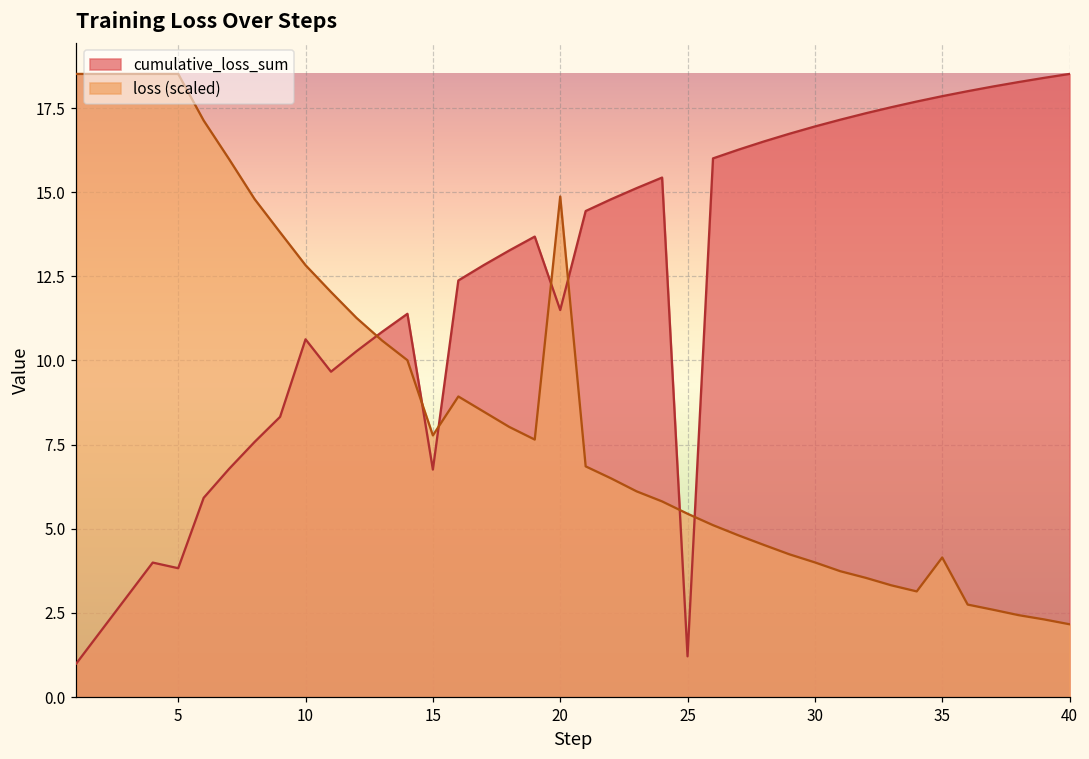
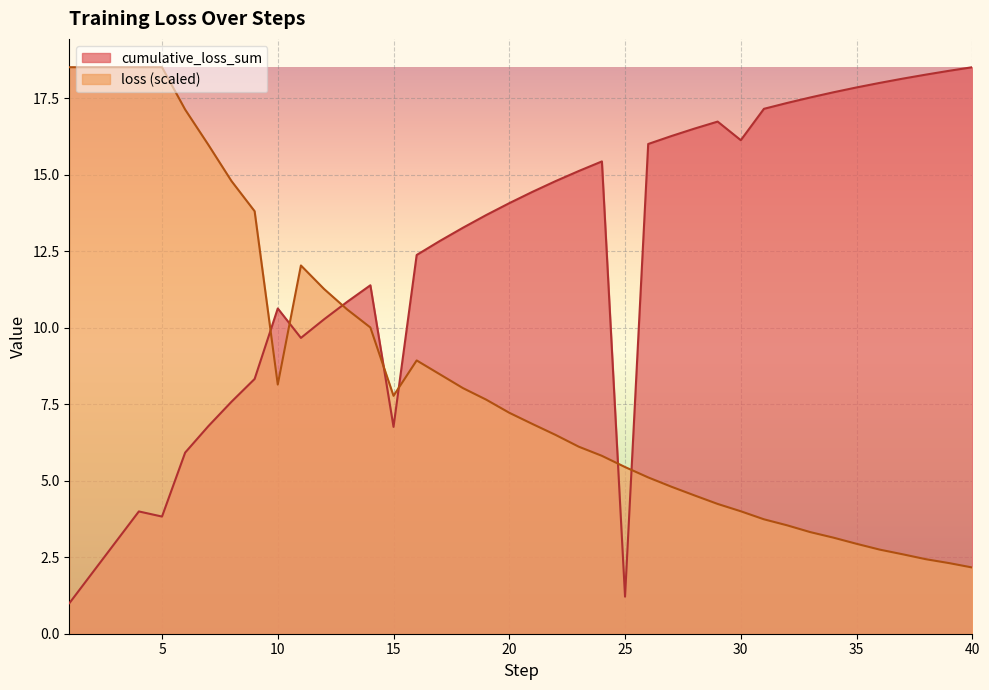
loss (scaled), 10: 12.8 -> 8.1
cumulative_loss_sum, 20: 11.5 -> 14.1
loss (scaled), 20: 14.9 -> 7.2
cumulative_loss_sum, 30: 17.0 -> 16.1
loss (scaled), 35: 4.1 -> 2.9
